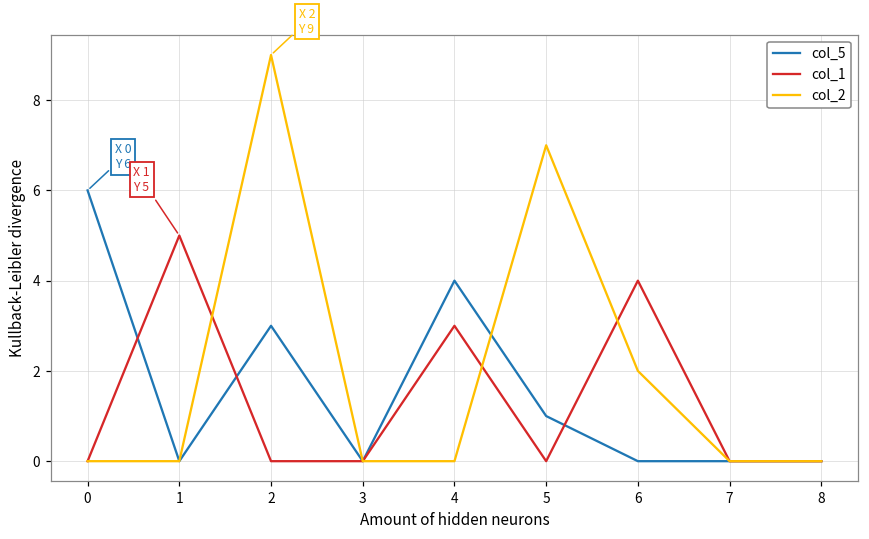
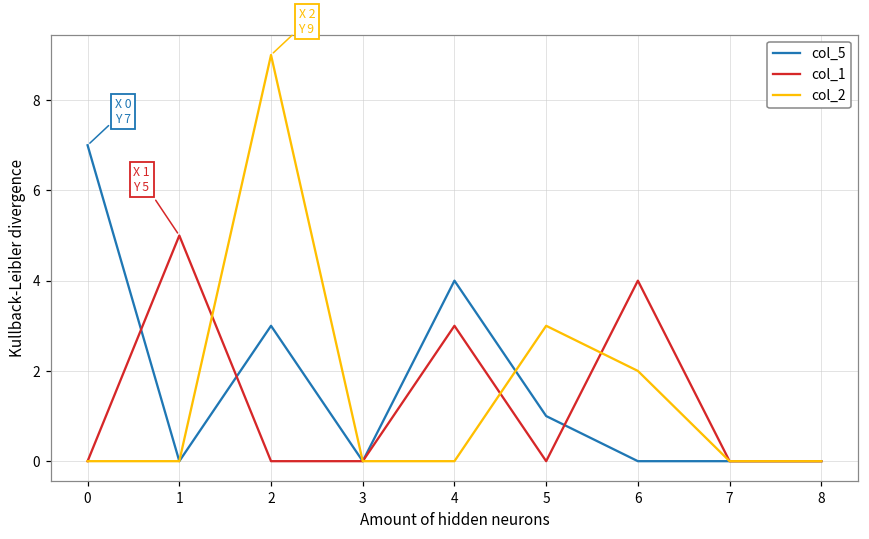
col_5, 0: 6 -> 7
col_2, 5: 7 -> 3
